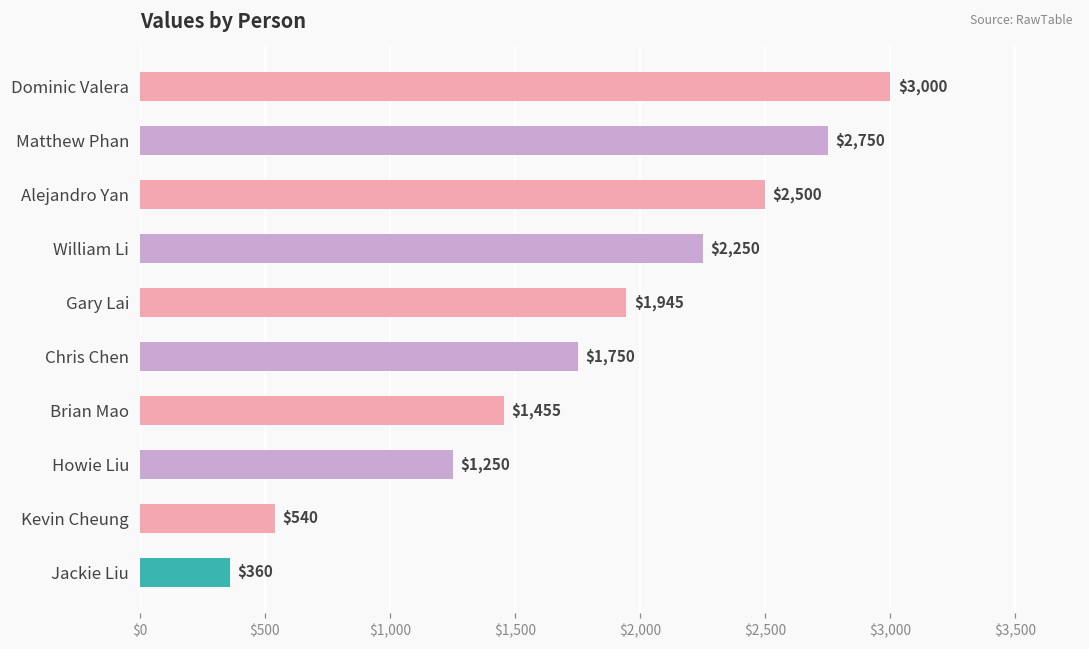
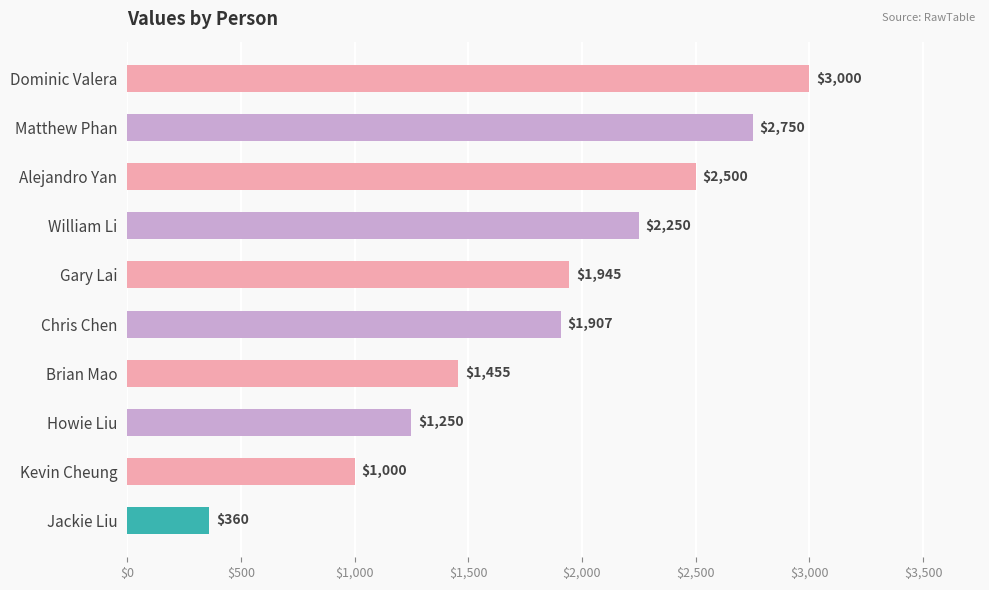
Chris Chen: $1,750 -> $1,907
Kevin Cheung: $540 -> $1,000
